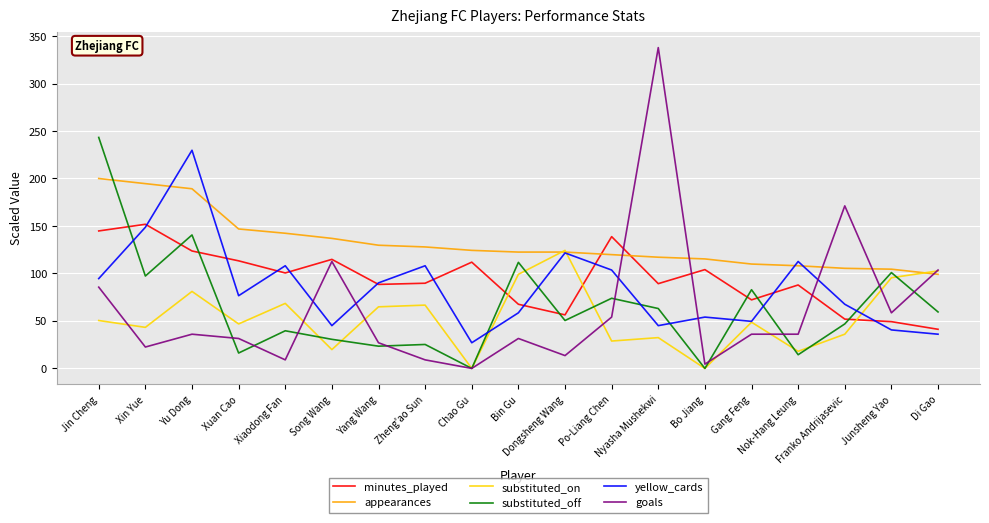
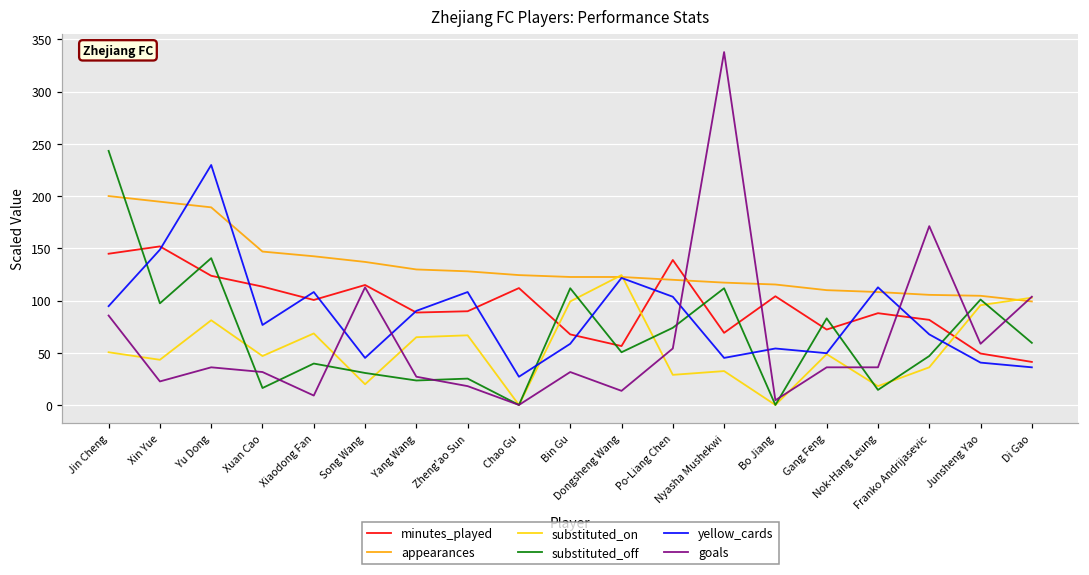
goals, Zheng'ao Sun: 10 -> 20
minutes_played, Nyasha Mushekwi: 90 -> 70
substituted_off, Nyasha Mushekwi: 60 -> 110
minutes_played, Franko Andrijasevic: 50 -> 80
